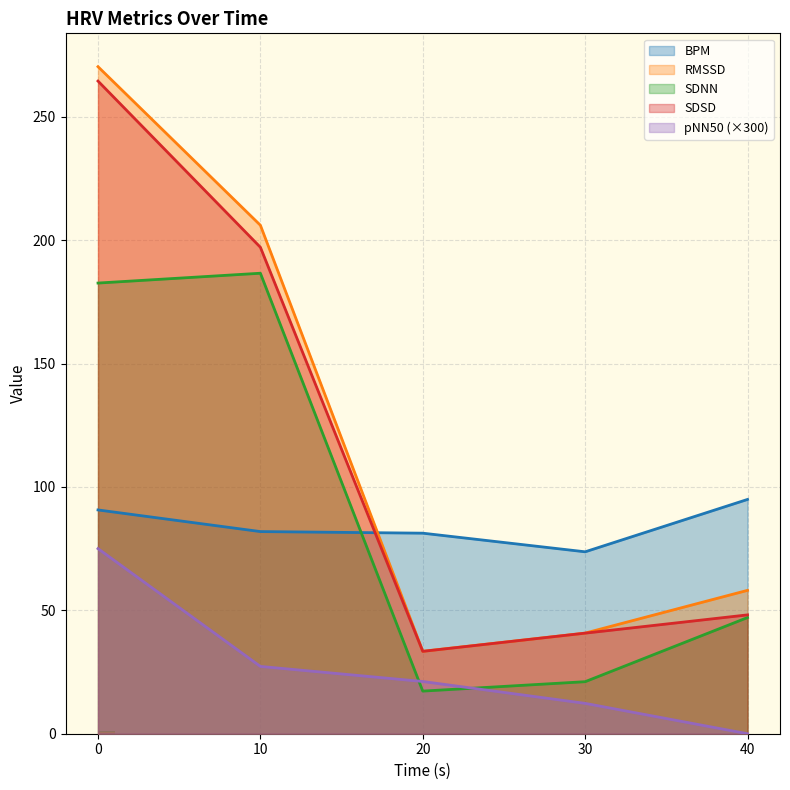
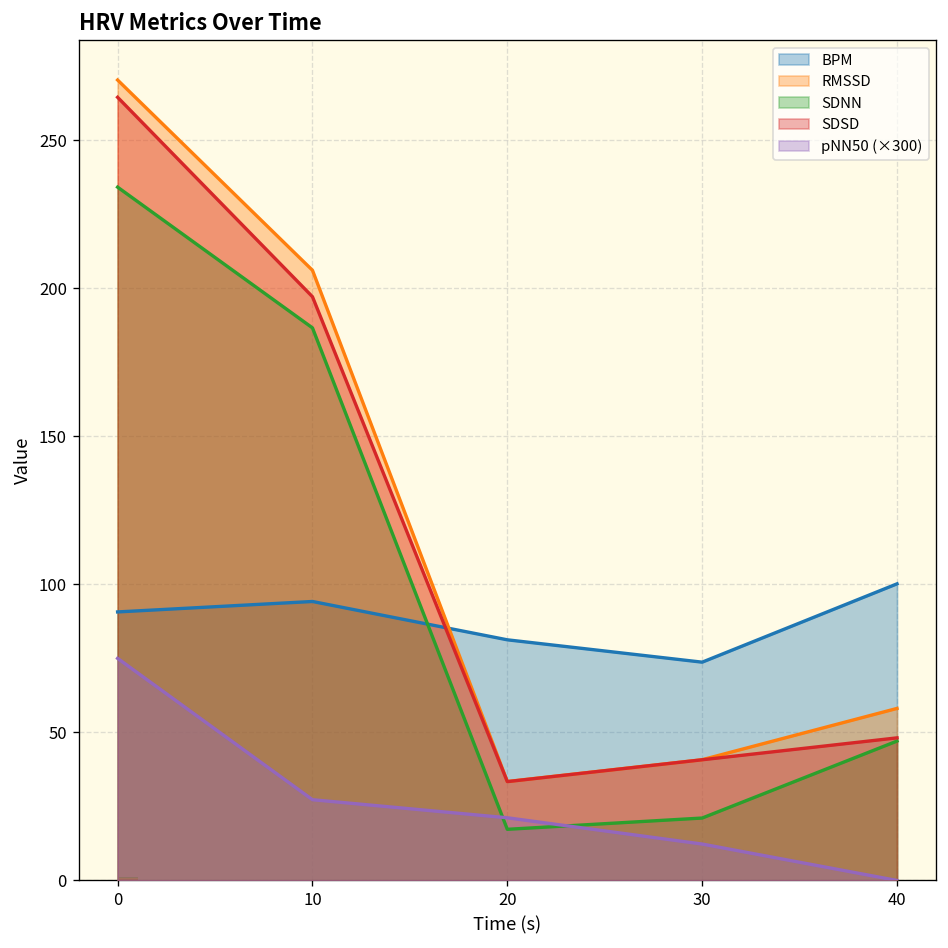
SDNN, 0: 183 -> 234
BPM, 10: 82 -> 94
BPM, 40: 95 -> 100
